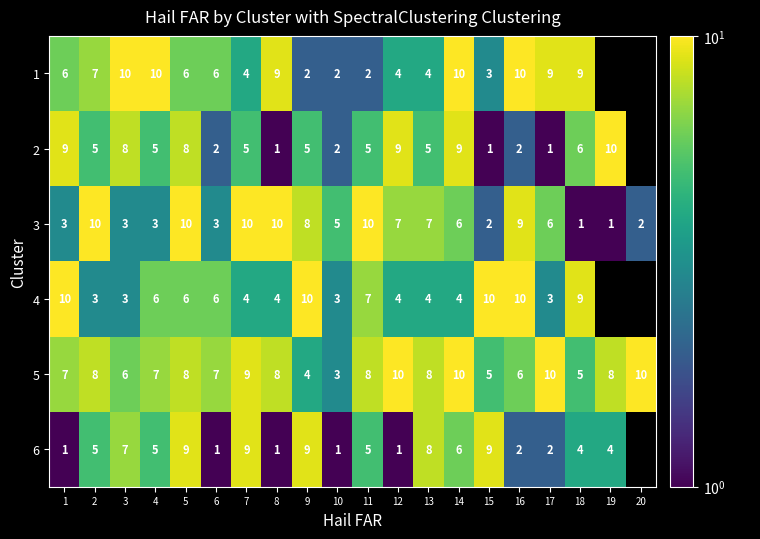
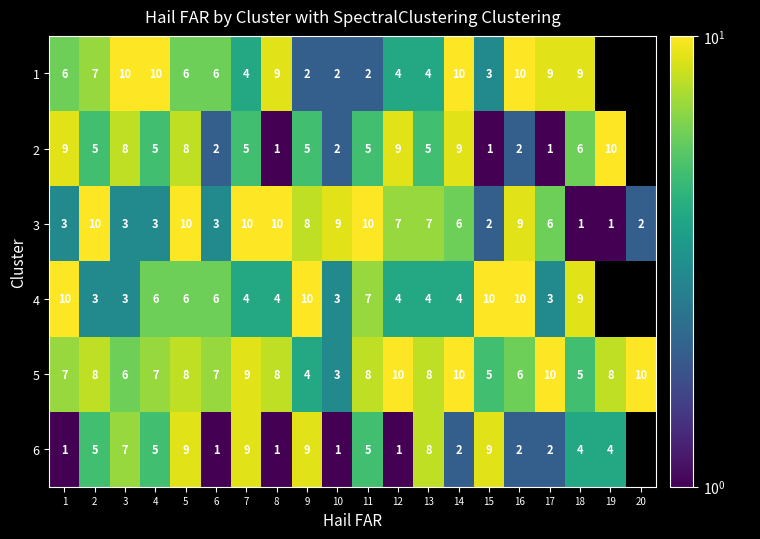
3, 10: 5 -> 9
6, 14: 6 -> 2
